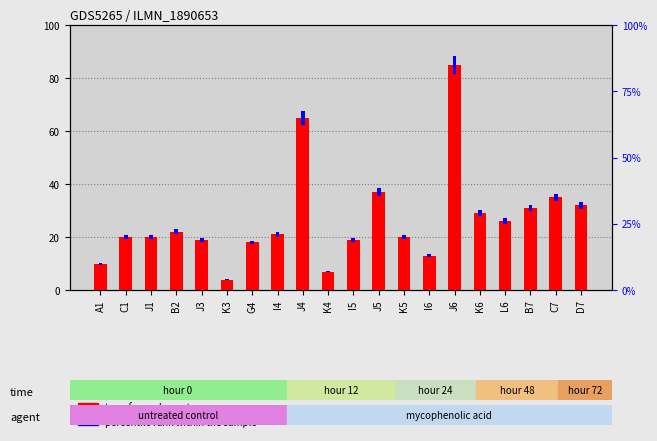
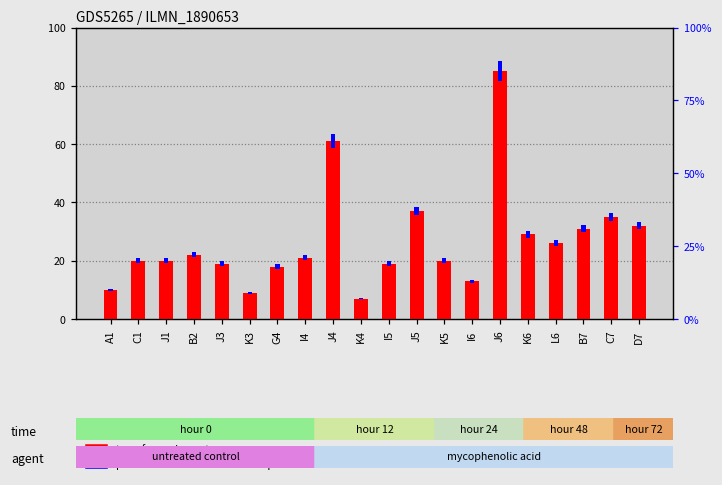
transformed count, K3: 4 -> 9
transformed count, J4: 65 -> 61
